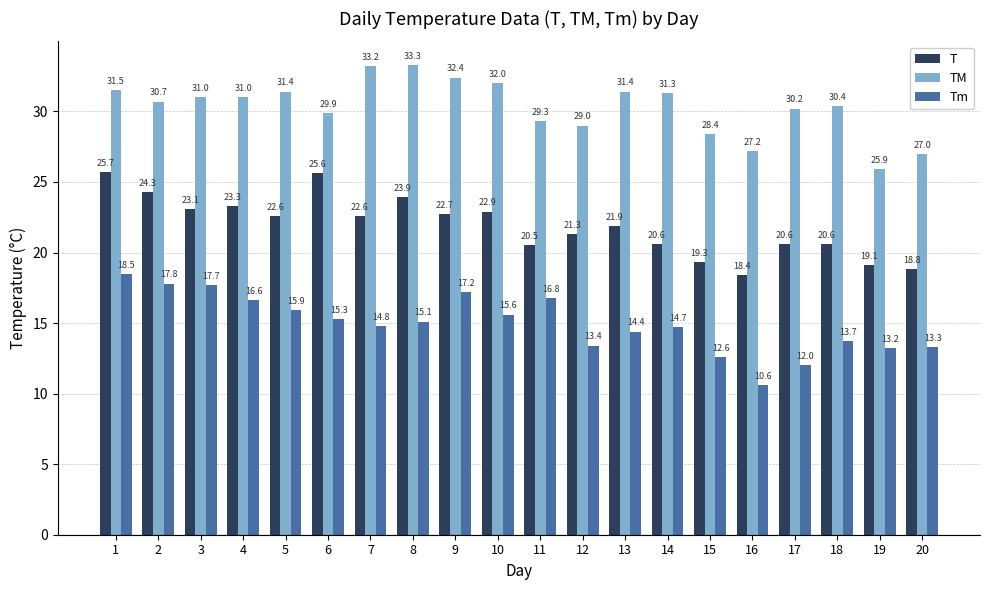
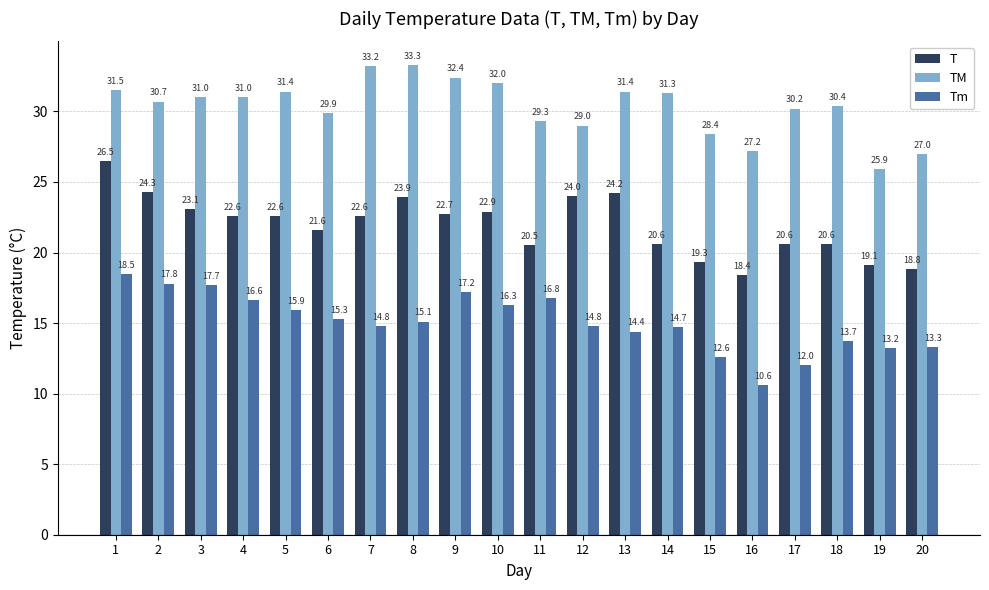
T, 1: 25.7 -> 26.5
T, 4: 23.3 -> 22.6
T, 6: 25.6 -> 21.6
Tm, 10: 15.6 -> 16.3
T, 12: 21.3 -> 24.0
Tm, 12: 13.4 -> 14.8
T, 13: 21.9 -> 24.2
